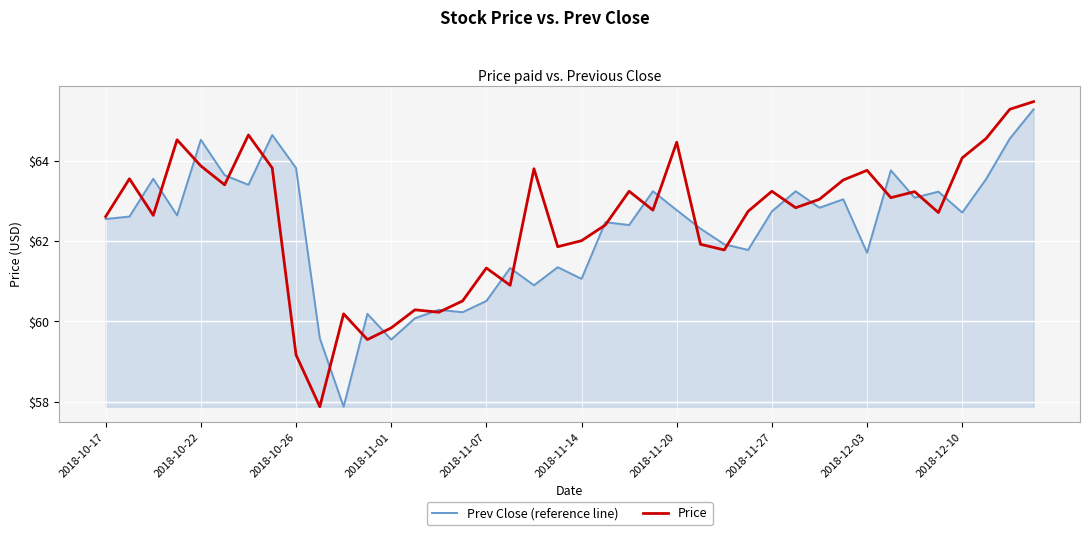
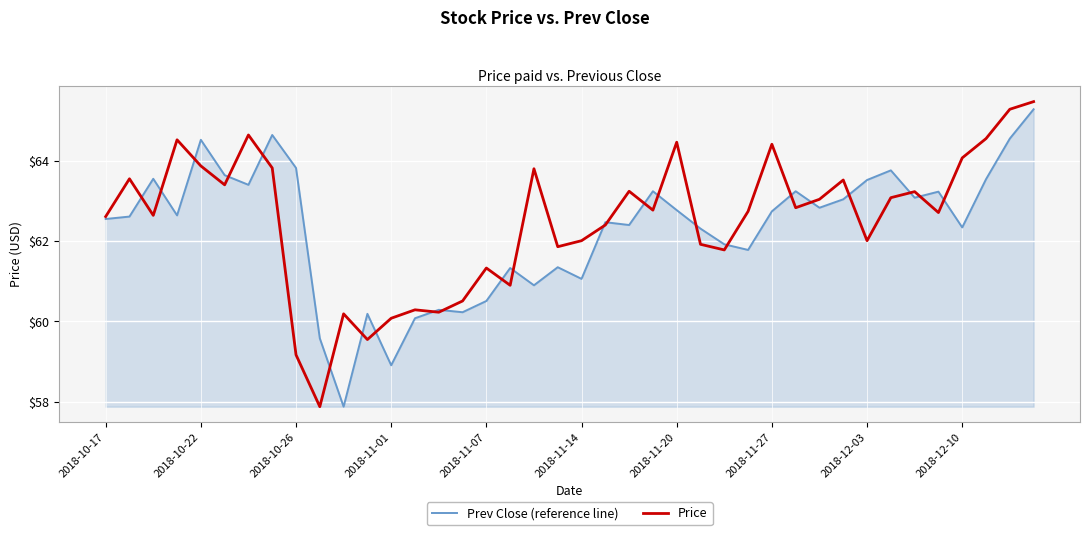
Prev Close (reference line), 2018-11-01: $59.6 -> $58.9
Price, 2018-11-01: $59.8 -> $60.1
Price, 2018-11-27: $63.2 -> $64.4
Prev Close (reference line), 2018-12-03: $61.7 -> $63.5
Price, 2018-12-03: $63.8 -> $62.0
Prev Close (reference line), 2018-12-10: $62.7 -> $62.3
